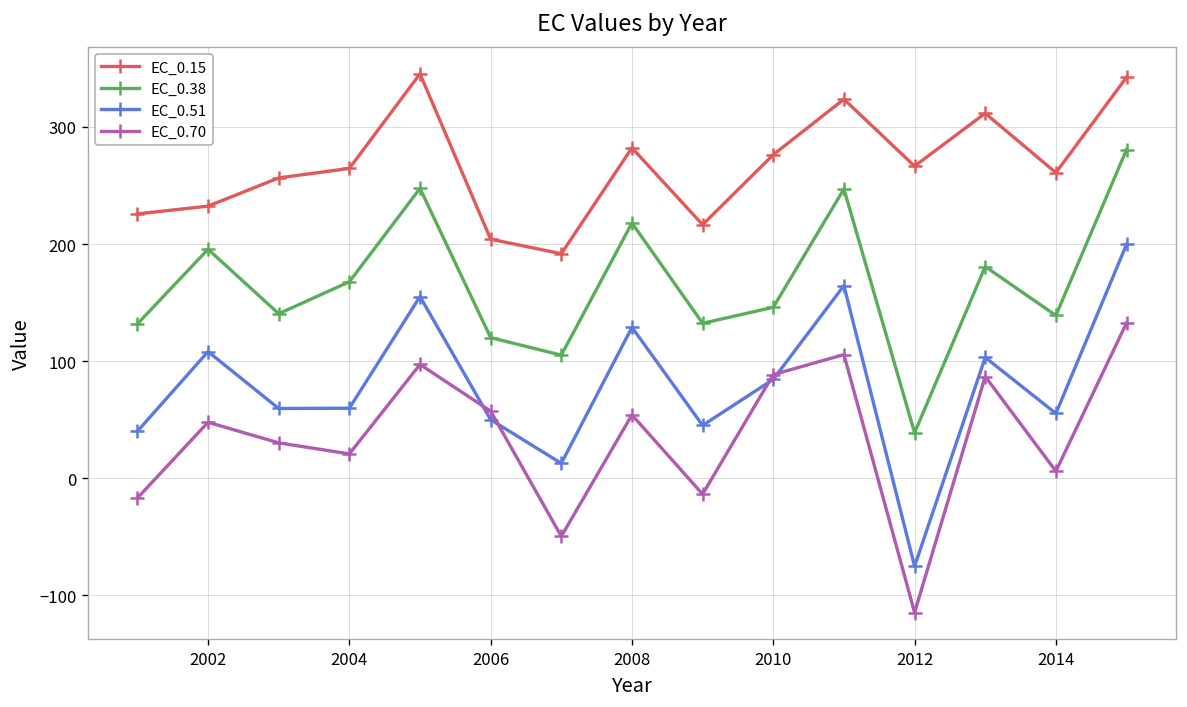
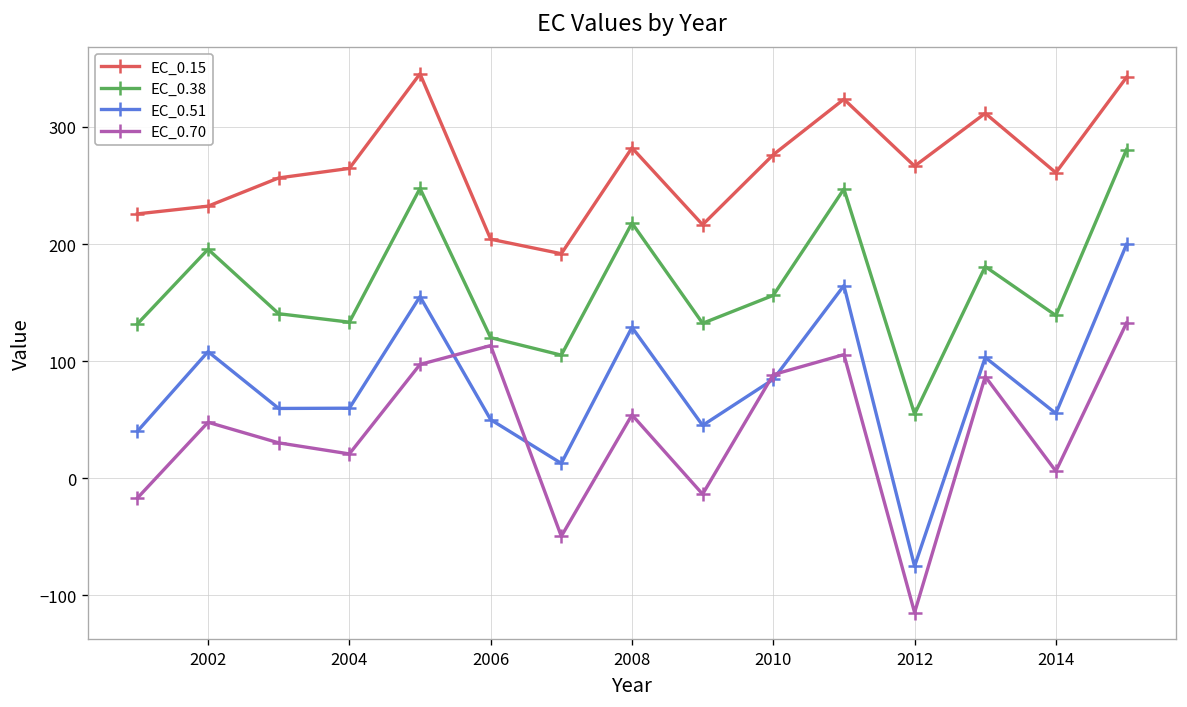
EC_0.38, 2004: 170 -> 130
EC_0.70, 2006: 60 -> 110
EC_0.38, 2010: 150 -> 160
EC_0.38, 2012: 40 -> 50
